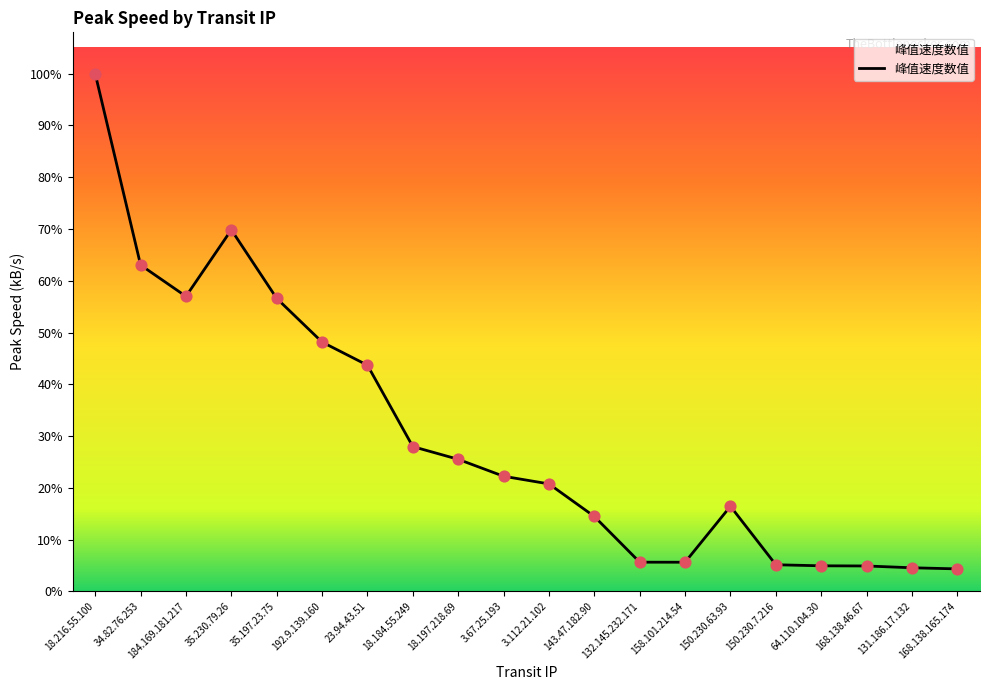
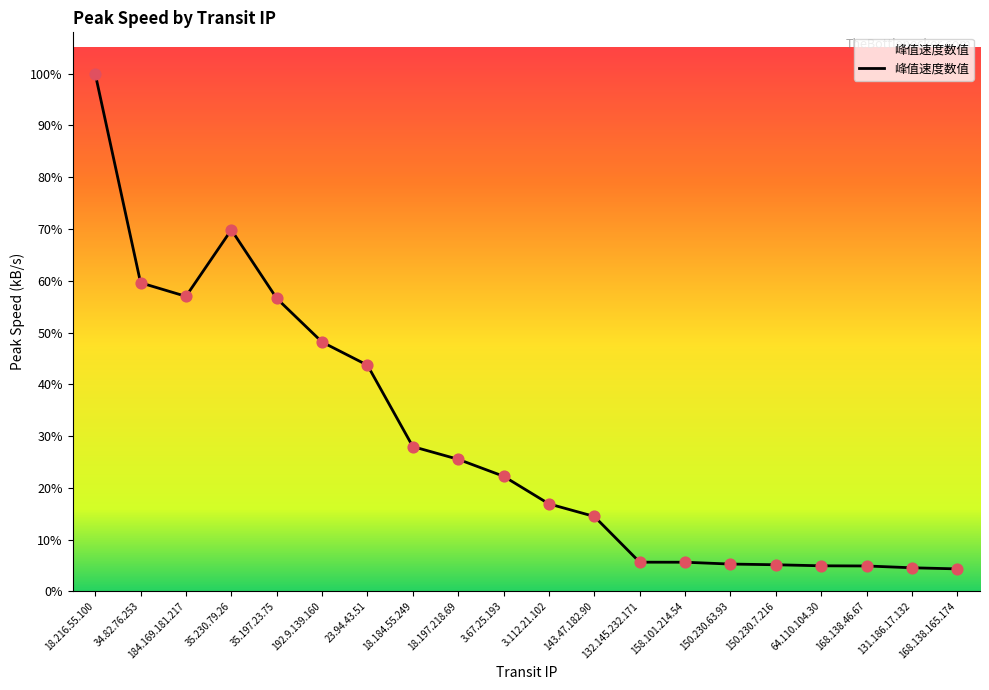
34.82.76.253: 63% -> 60%
3.112.21.102: 21% -> 17%
150.230.63.93: 16% -> 5%
